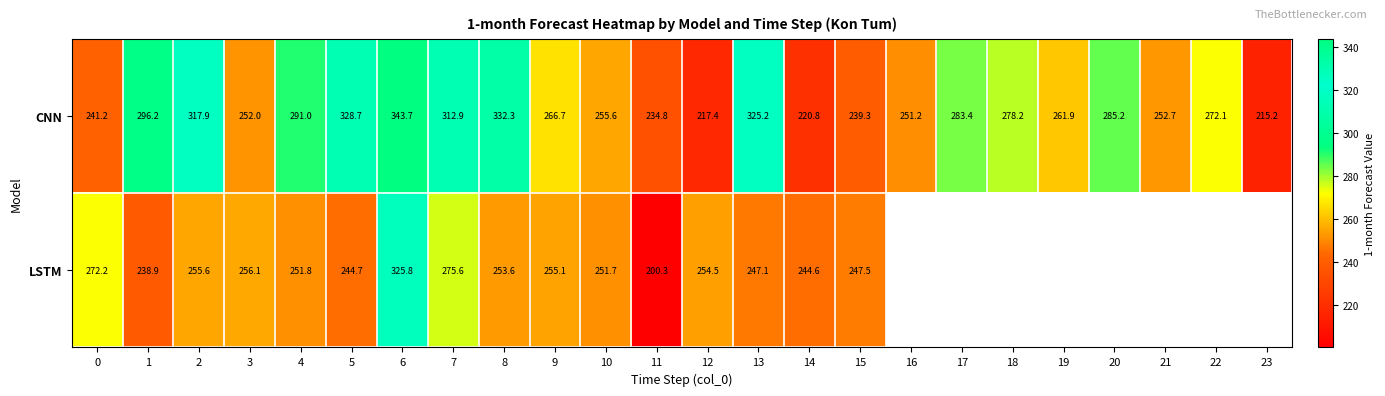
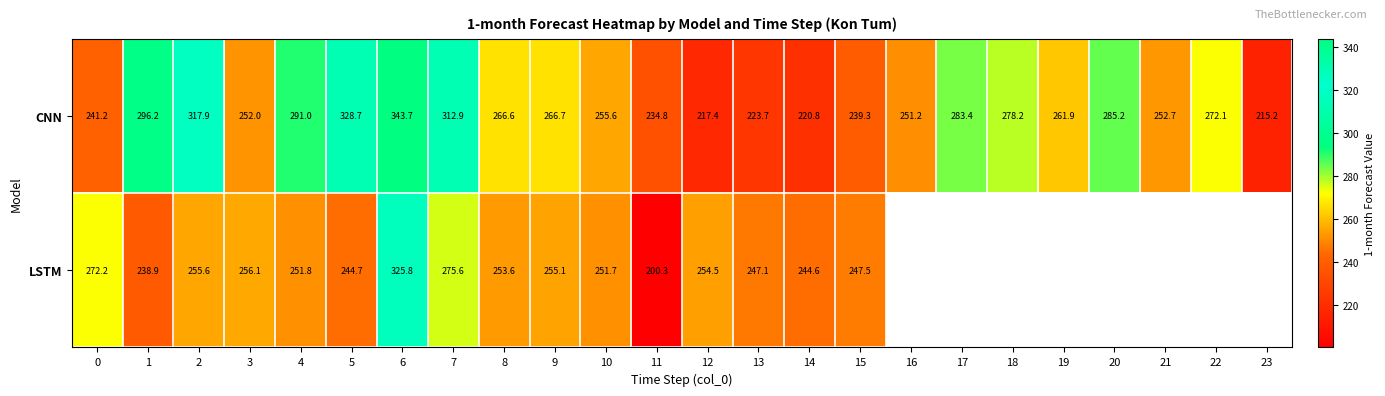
CNN, 8: 332.3 -> 266.6
CNN, 13: 325.2 -> 223.7
